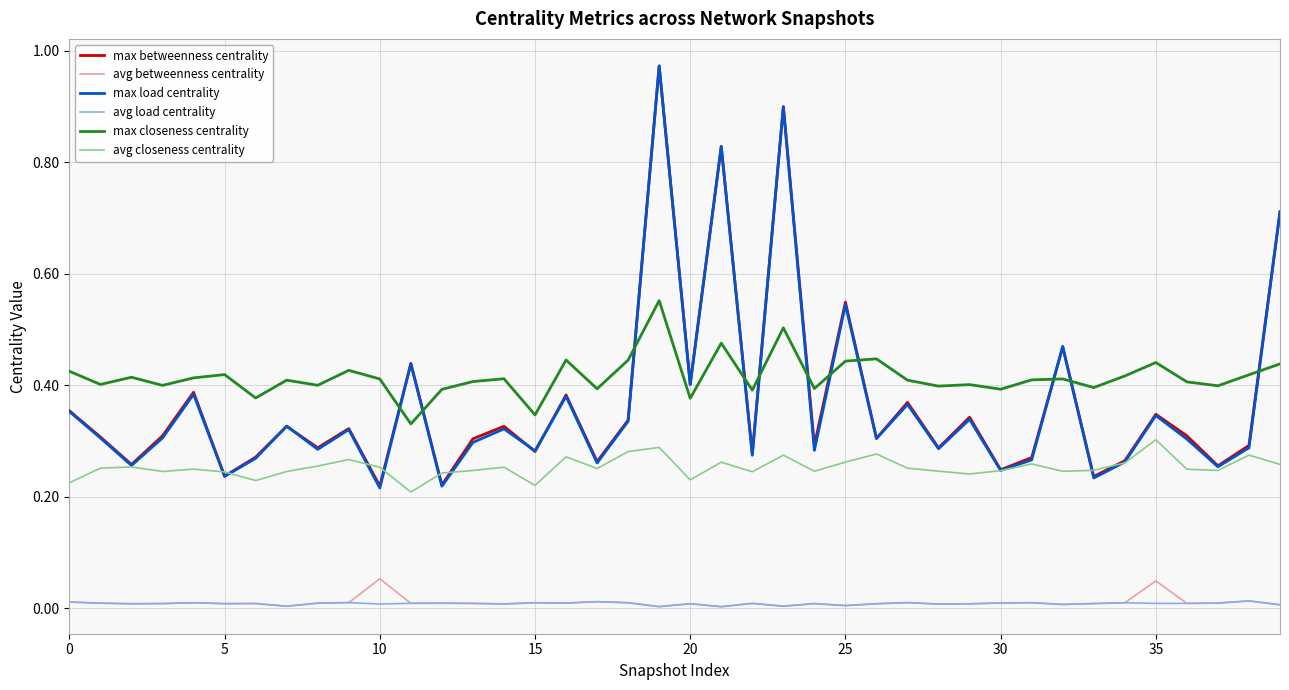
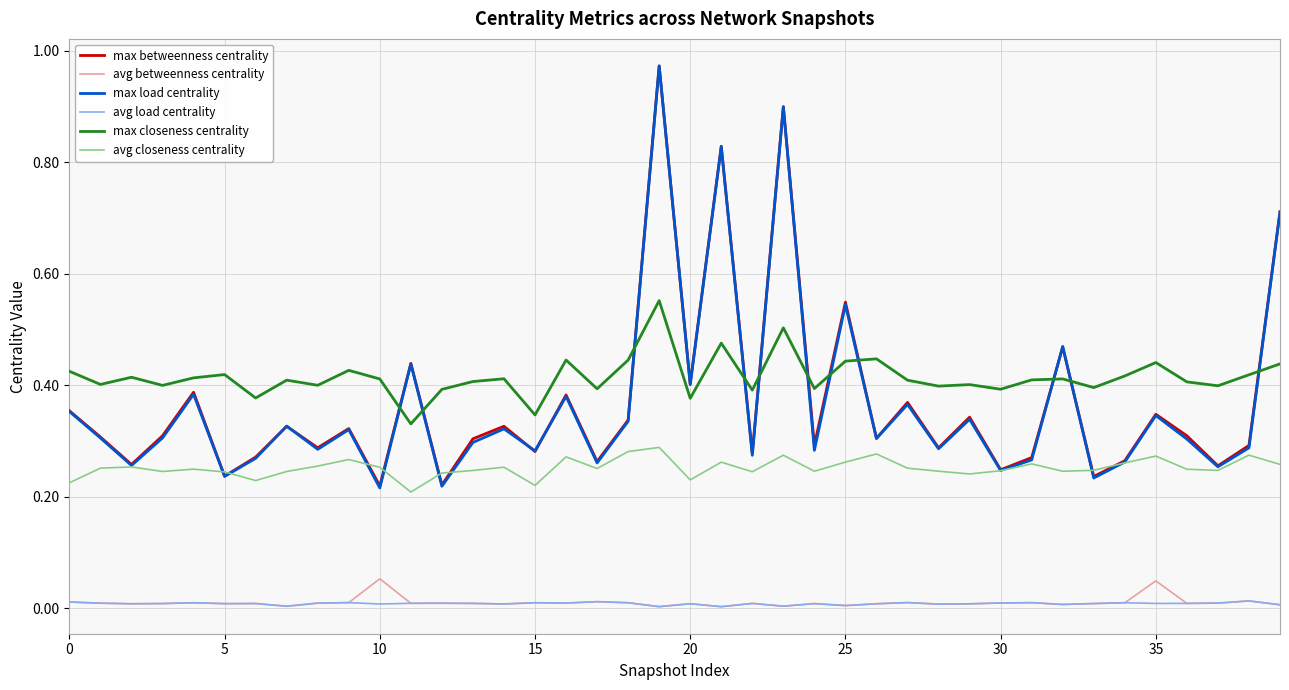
avg closeness centrality, 35: 0.30 -> 0.27
